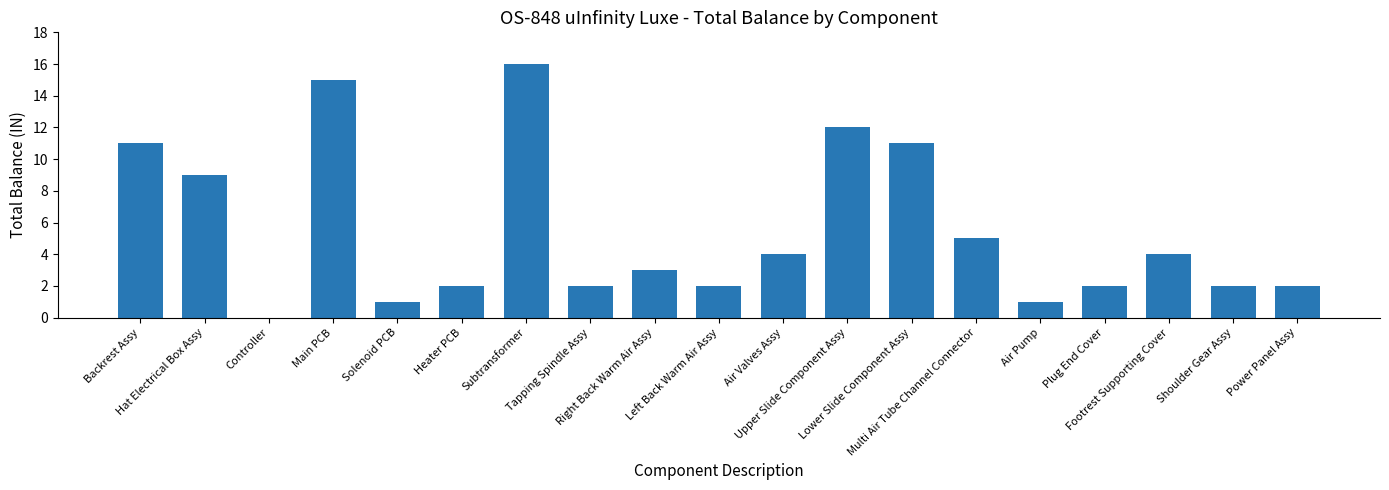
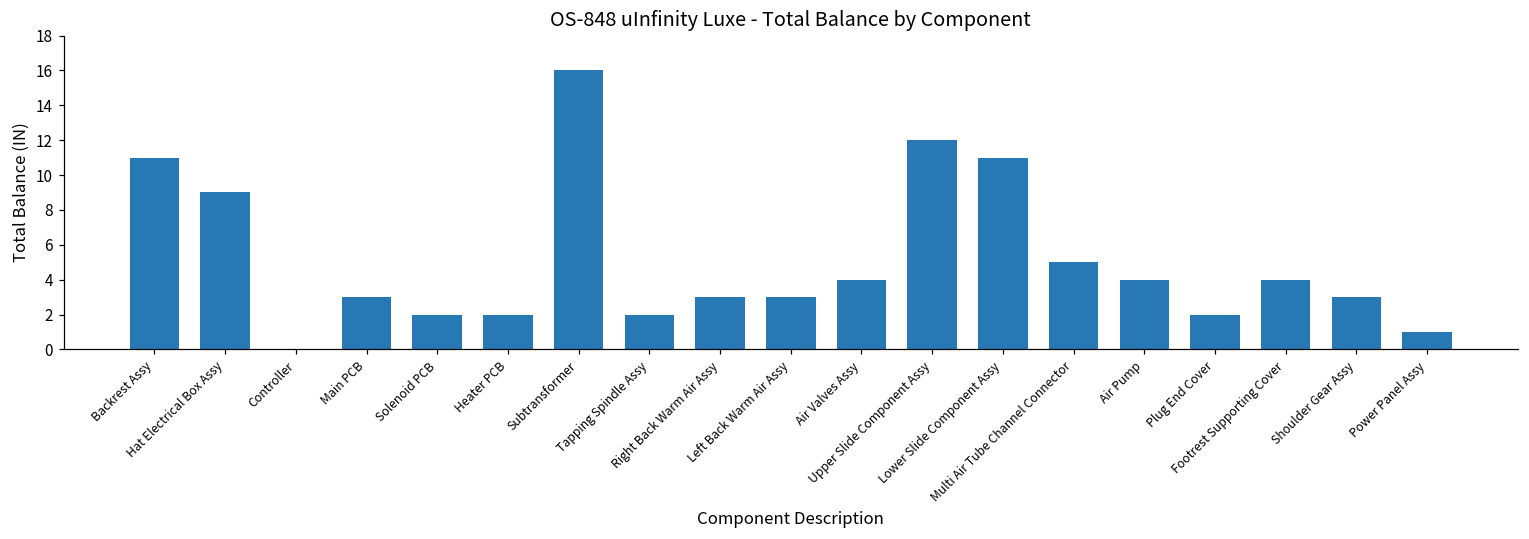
Main PCB: 15 -> 3
Solenoid PCB: 1 -> 2
Left Back Warm Air Assy: 2 -> 3
Air Pump: 1 -> 4
Shoulder Gear Assy: 2 -> 3
Power Panel Assy: 2 -> 1
